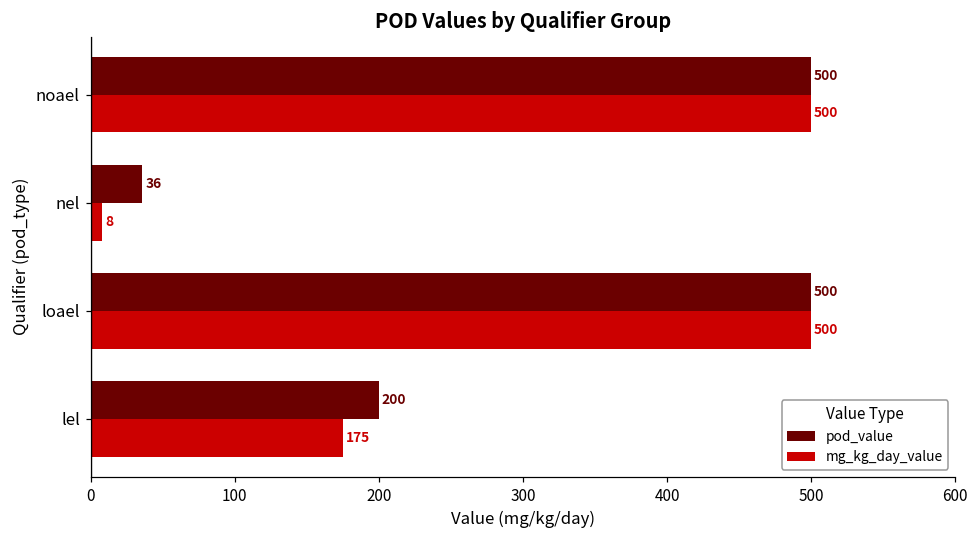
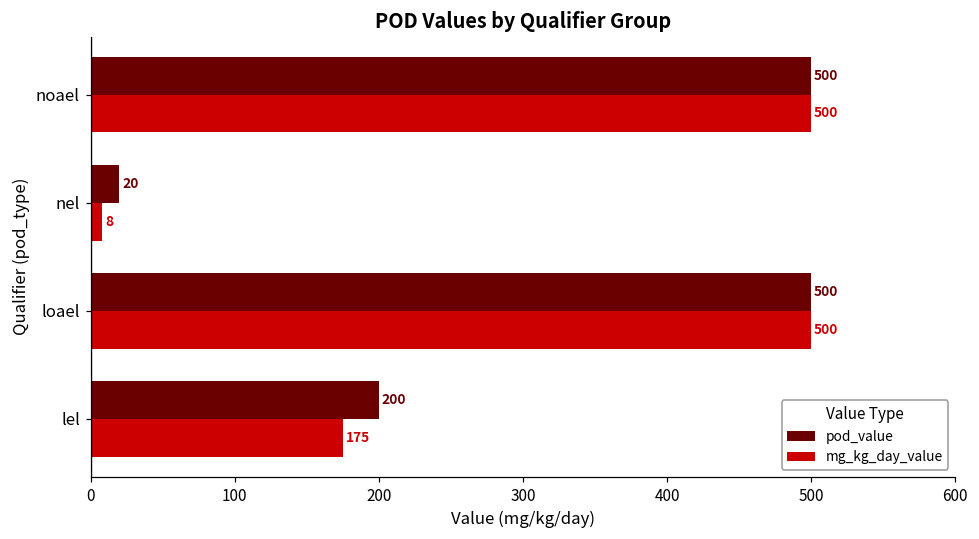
pod_value, nel: 36 -> 20
